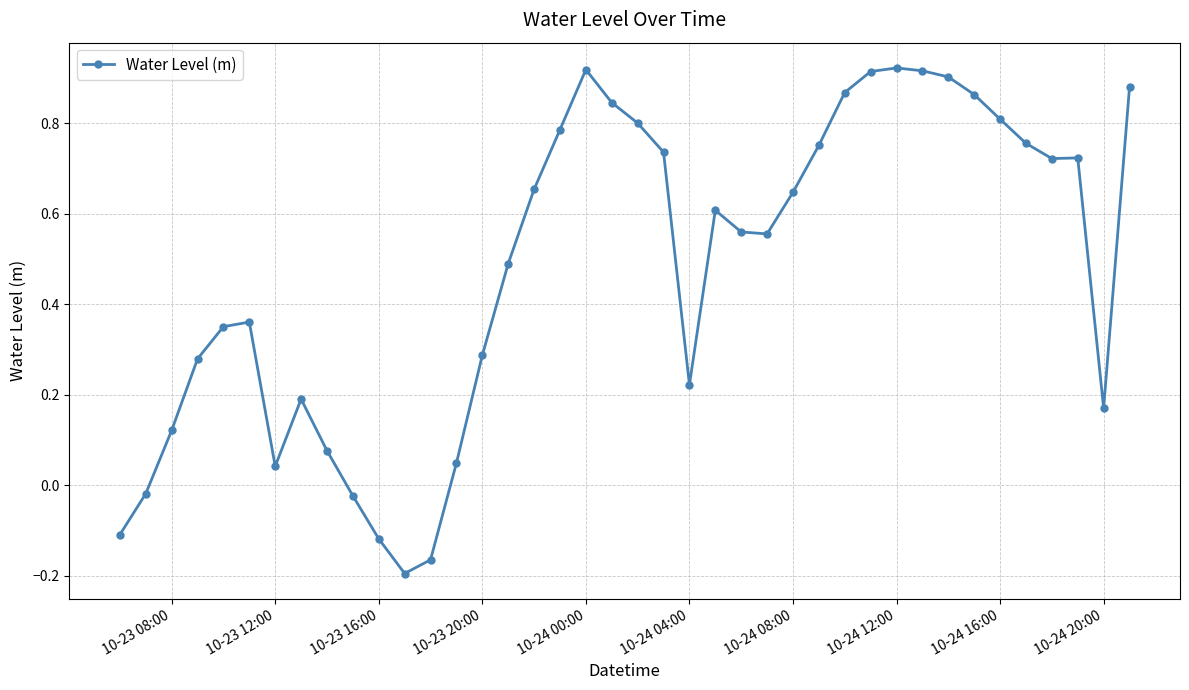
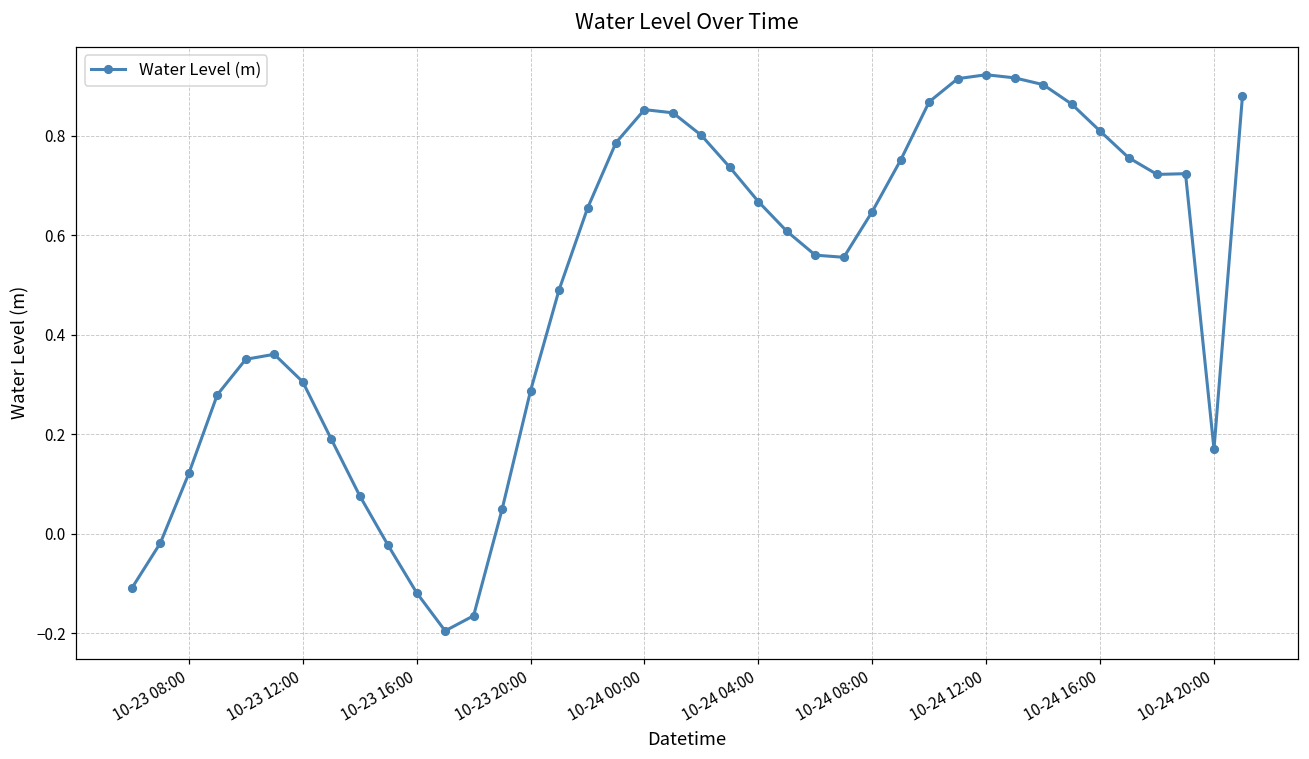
10-23 12:00: 0.04 -> 0.31
10-24 00:00: 0.92 -> 0.85
10-24 04:00: 0.22 -> 0.67
